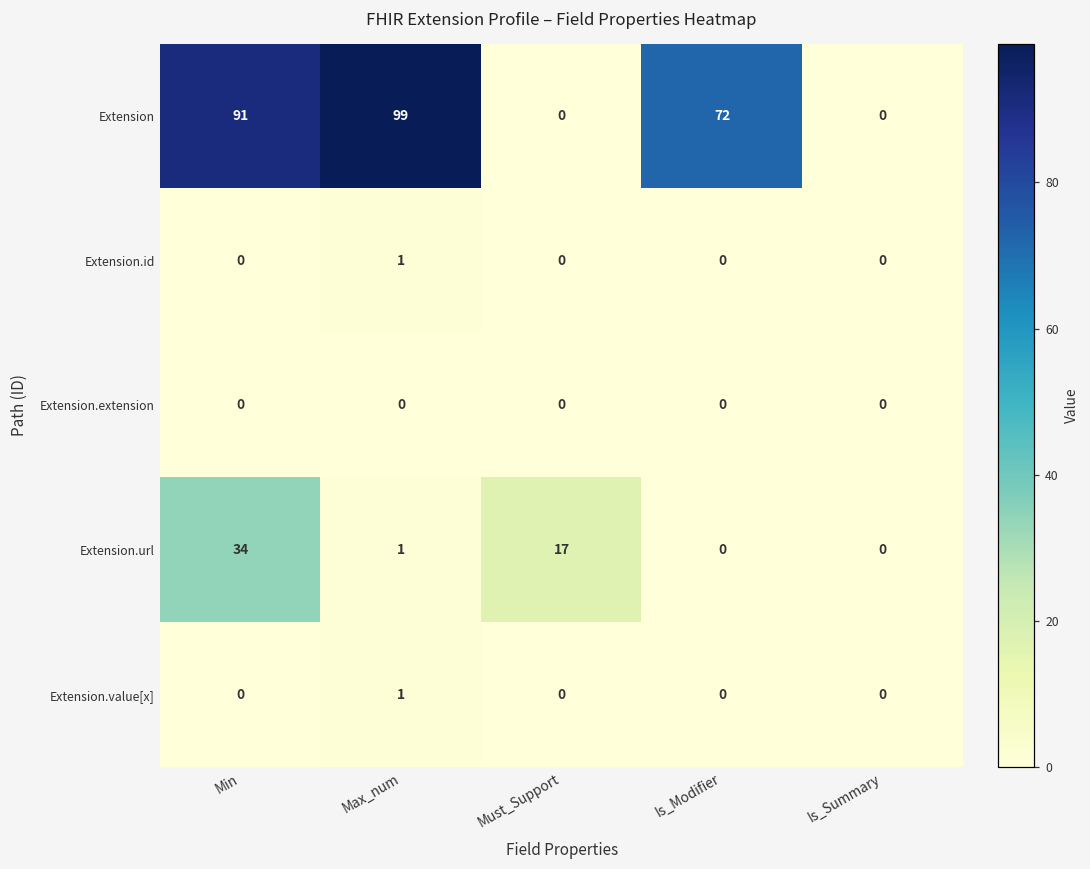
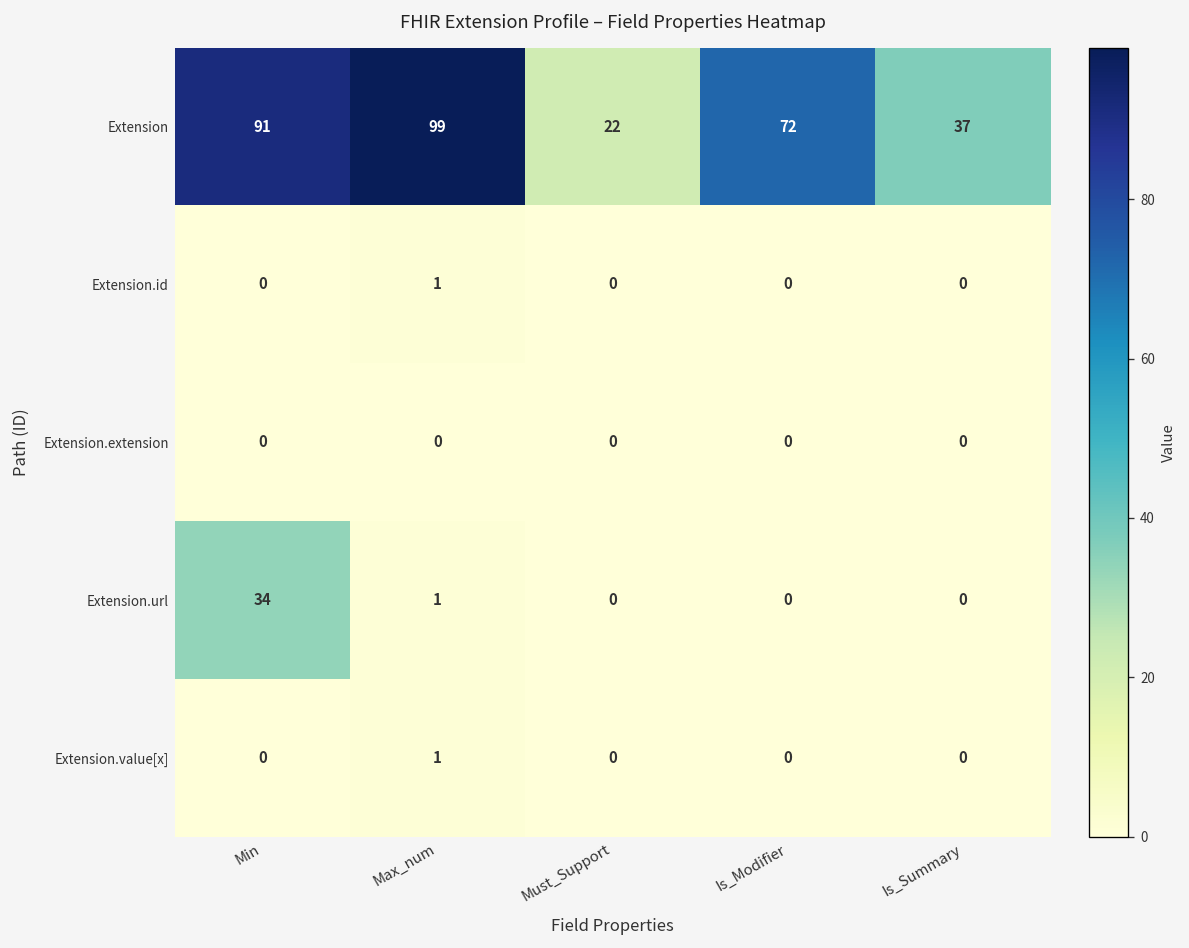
Extension, Must_Support: 0 -> 22
Extension, Is_Summary: 0 -> 37
Extension.url, Must_Support: 17 -> 0
